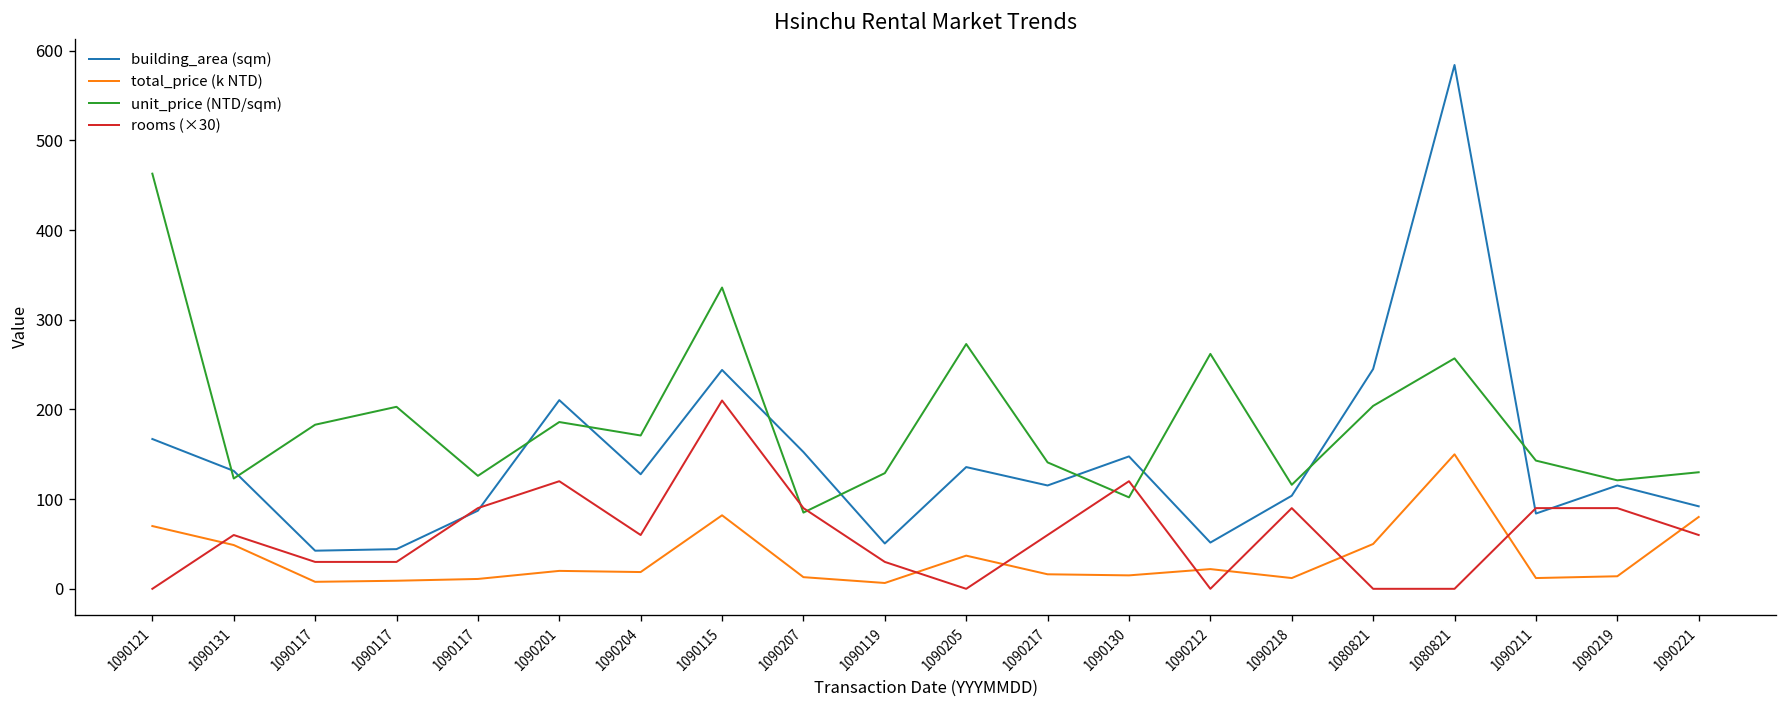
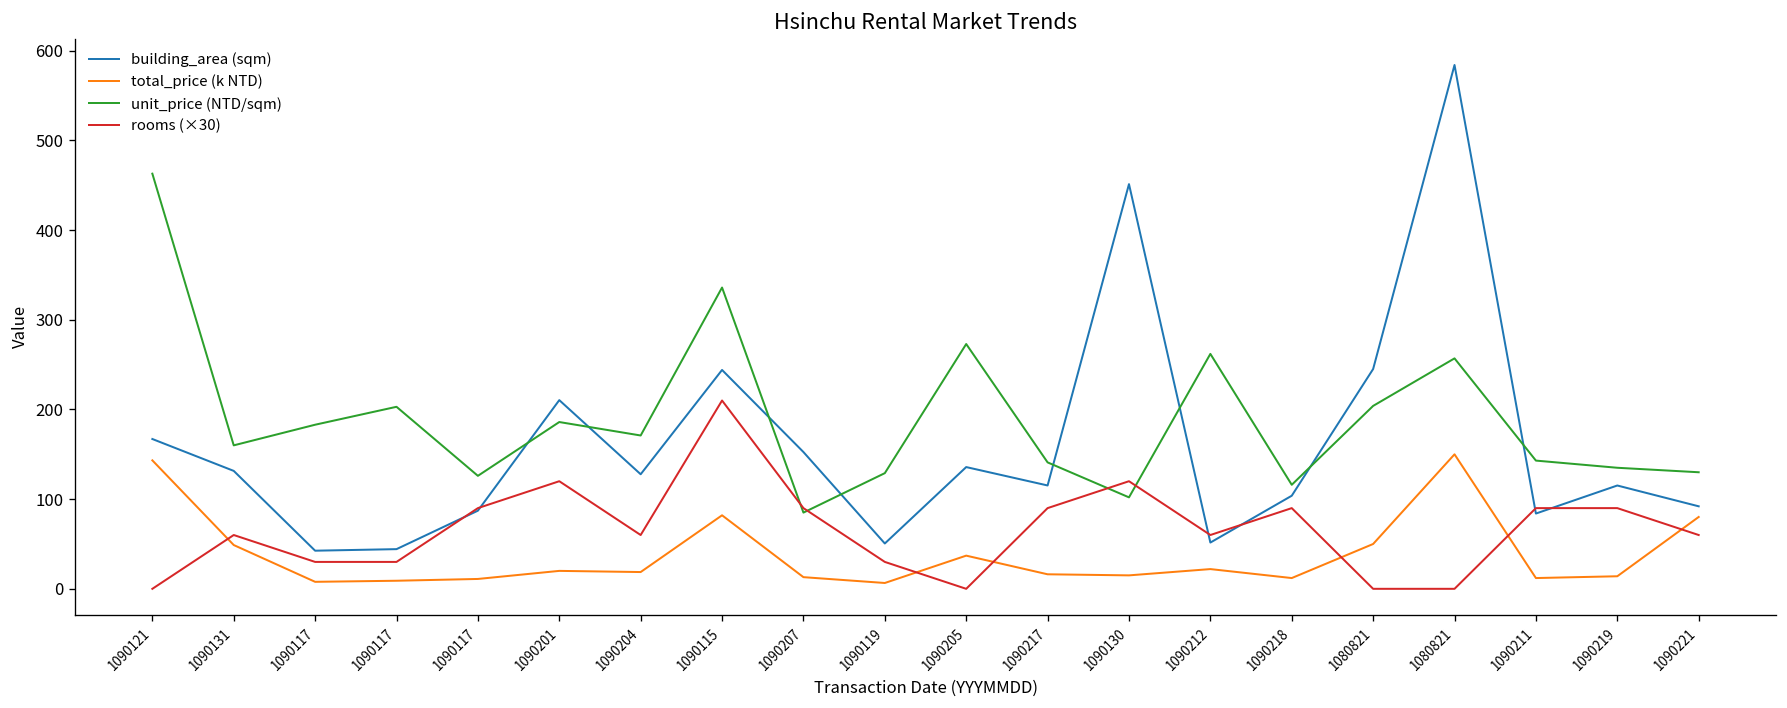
total_price (k NTD), 1090121: 70 -> 140
unit_price (NTD/sqm), 1090131: 120 -> 160
rooms (×30), 1090217: 60 -> 90
building_area (sqm), 1090130: 150 -> 450
rooms (×30), 1090212: 0 -> 60
unit_price (NTD/sqm), 1090219: 120 -> 140
